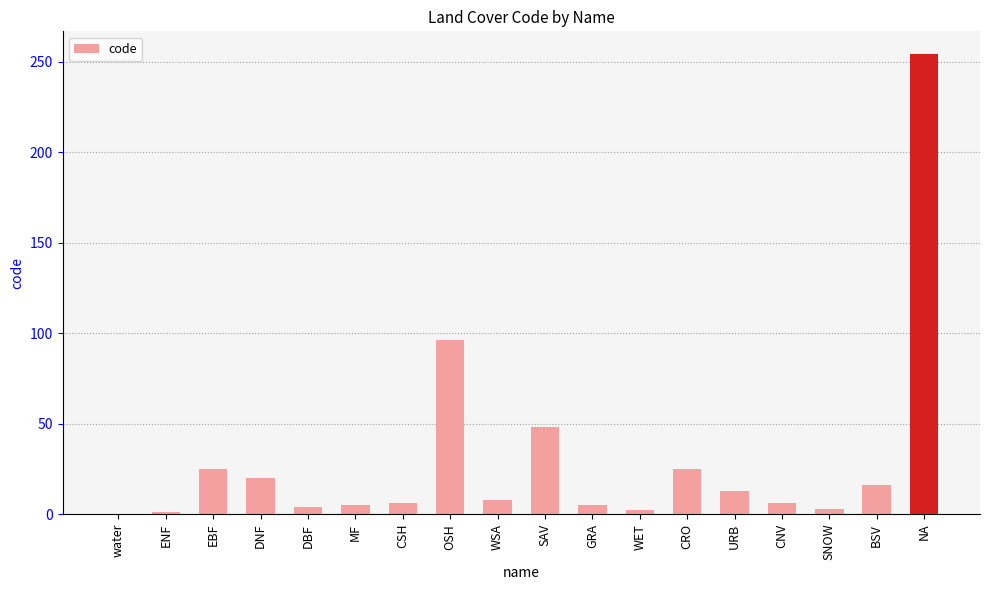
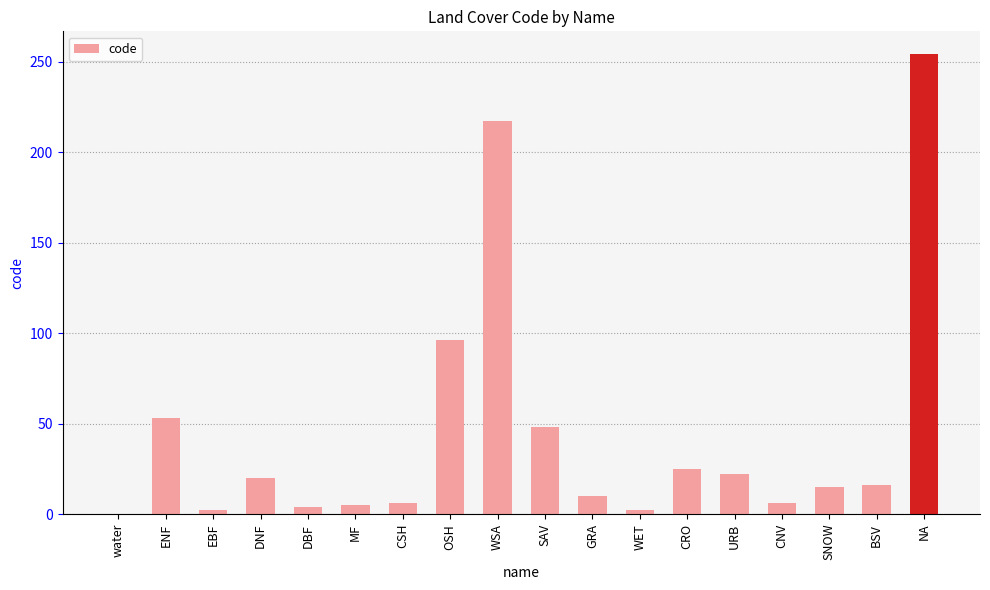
ENF: 1 -> 53
EBF: 25 -> 2
WSA: 8 -> 217
GRA: 5 -> 10
URB: 13 -> 22
SNOW: 3 -> 15
